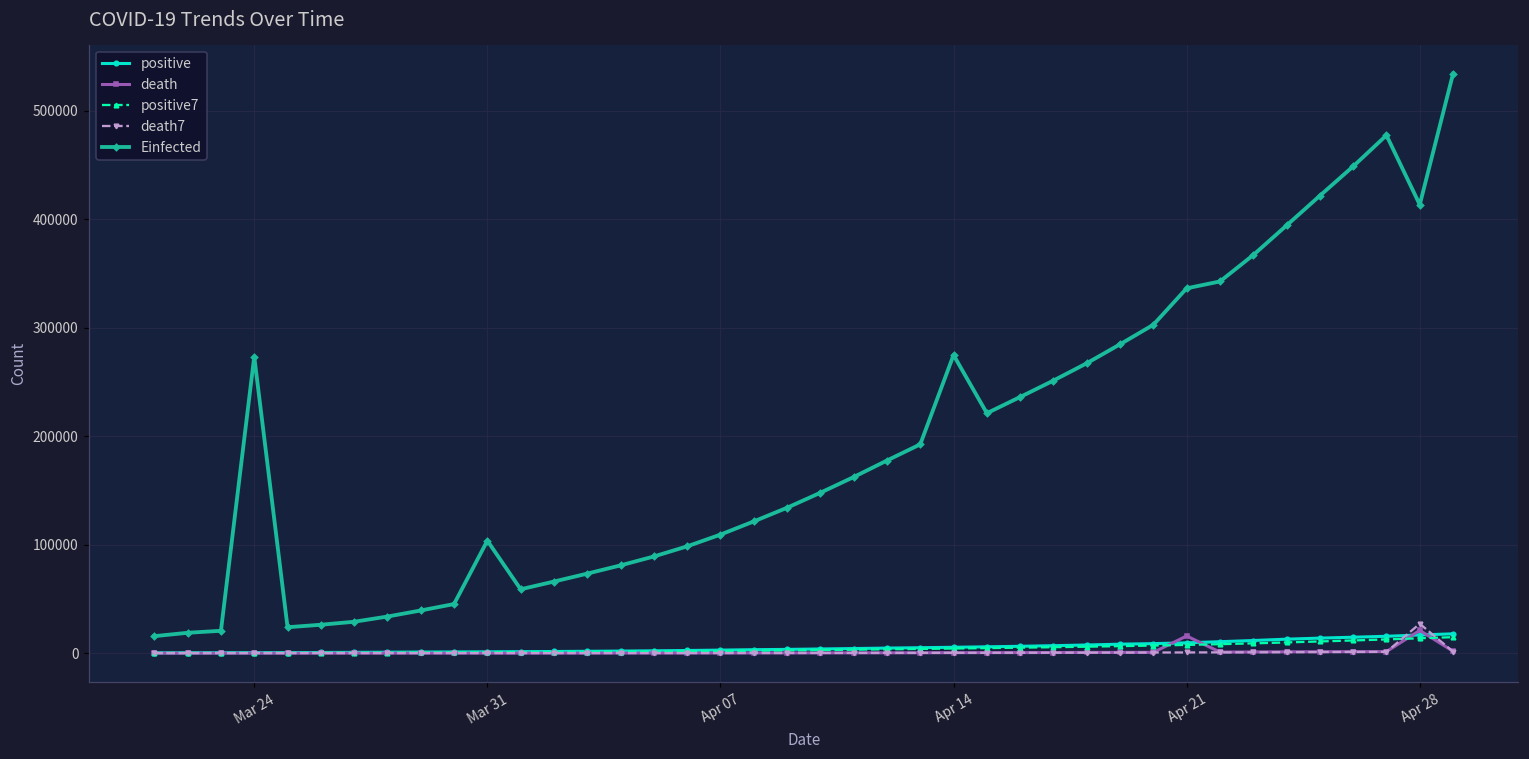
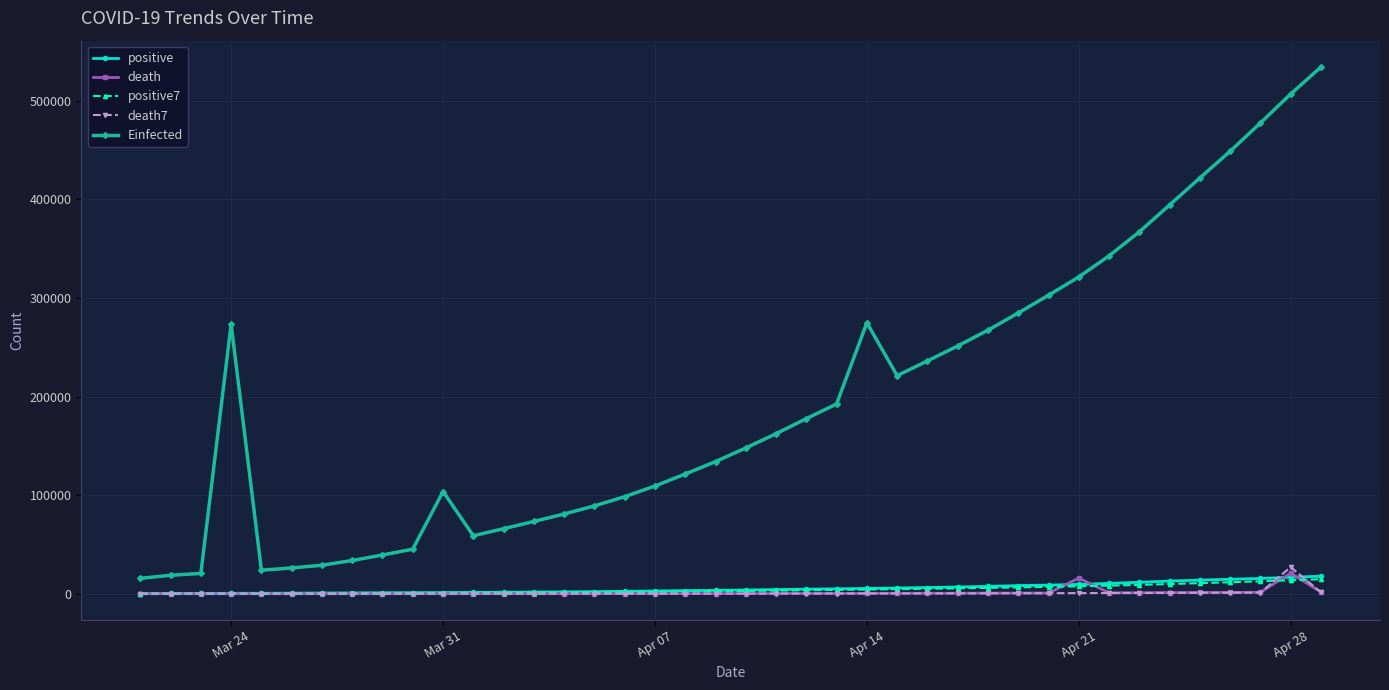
Einfected, Apr 21: 340000 -> 320000
Einfected, Apr 28: 410000 -> 510000
